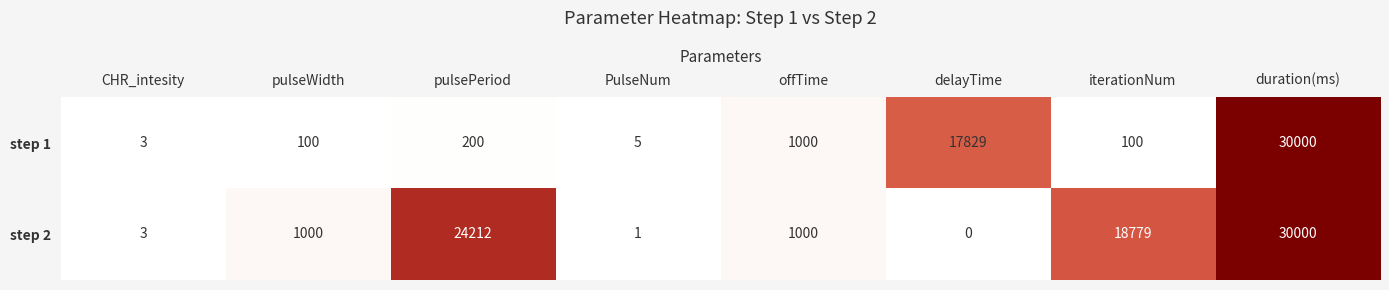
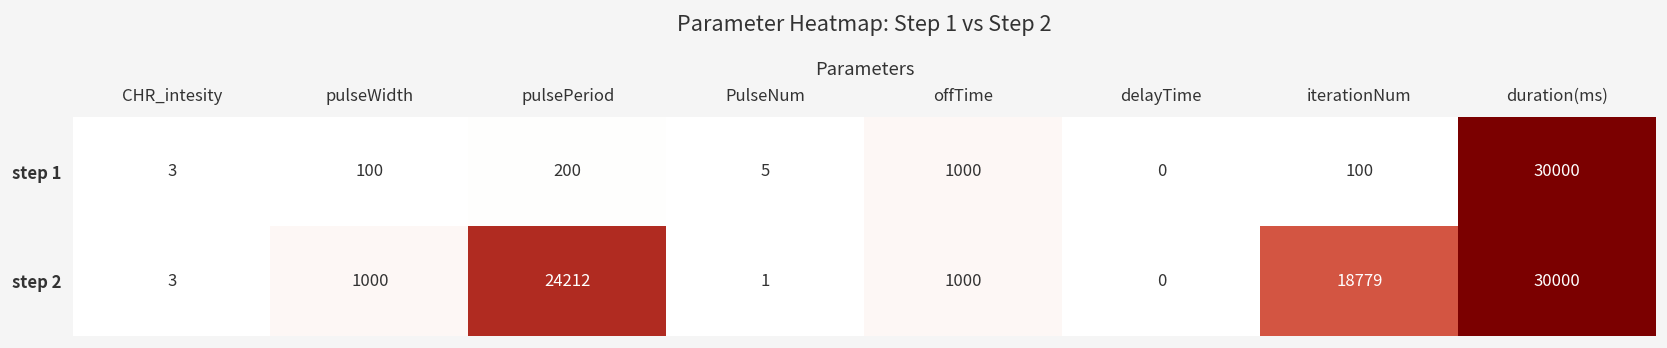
step 1, delayTime: 17829 -> 0
